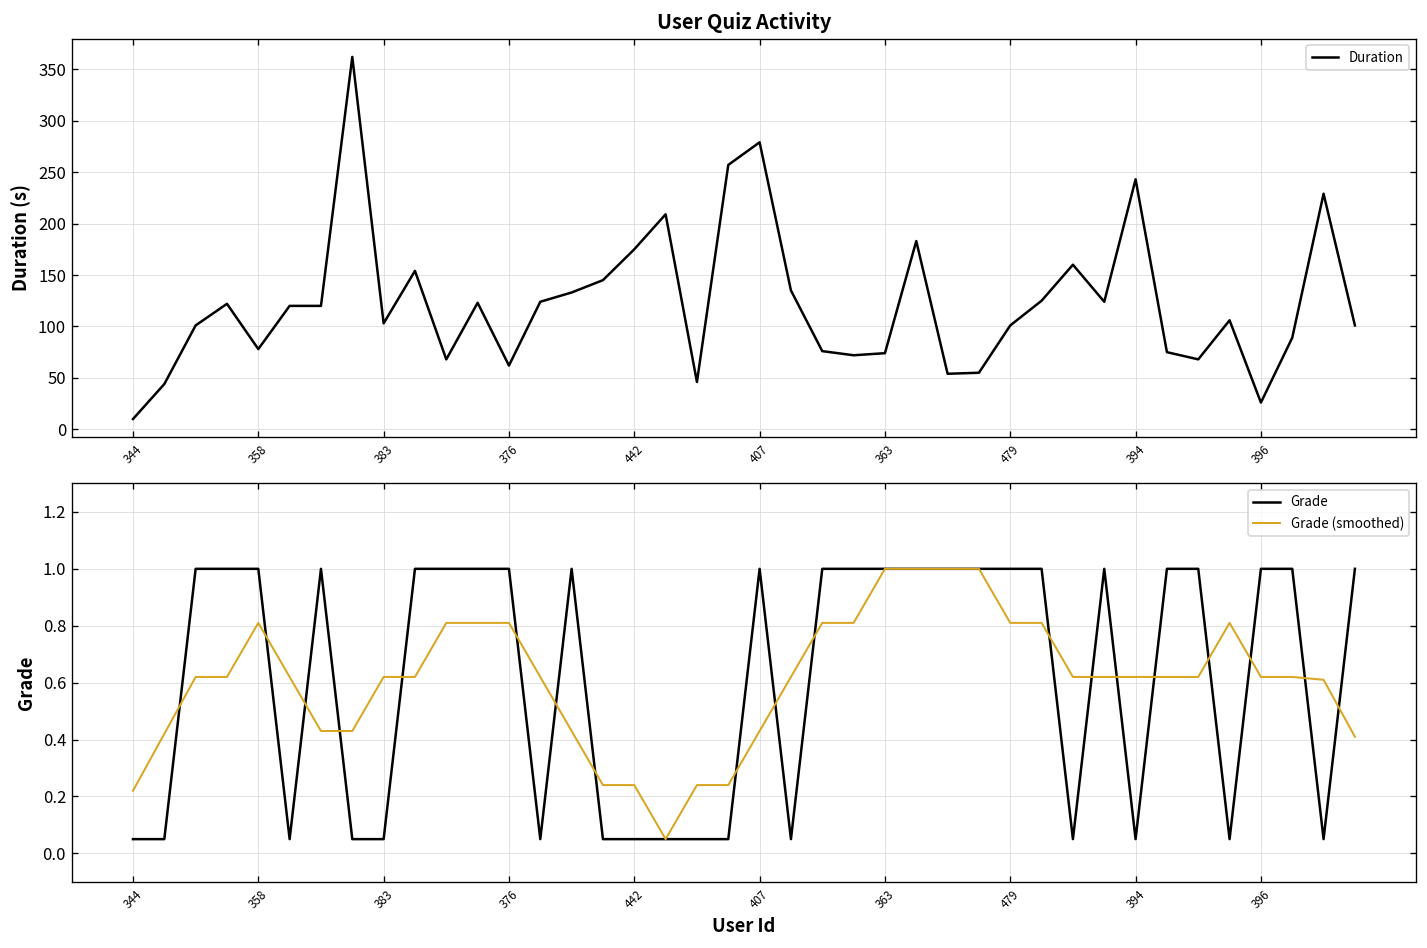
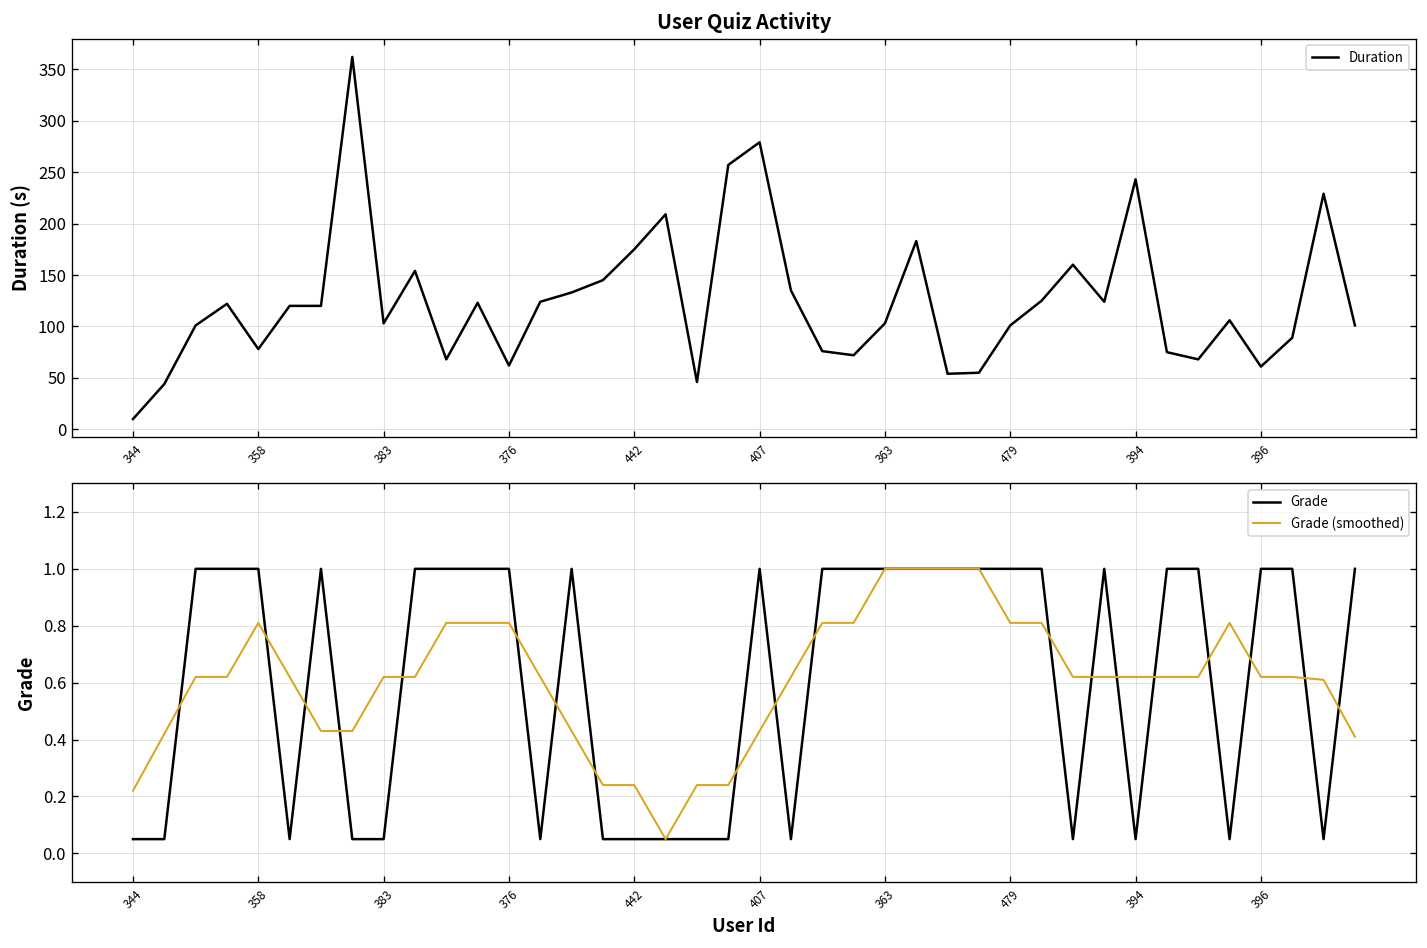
User Quiz Activity, 363: 70 -> 100
User Quiz Activity, 396: 30 -> 60
